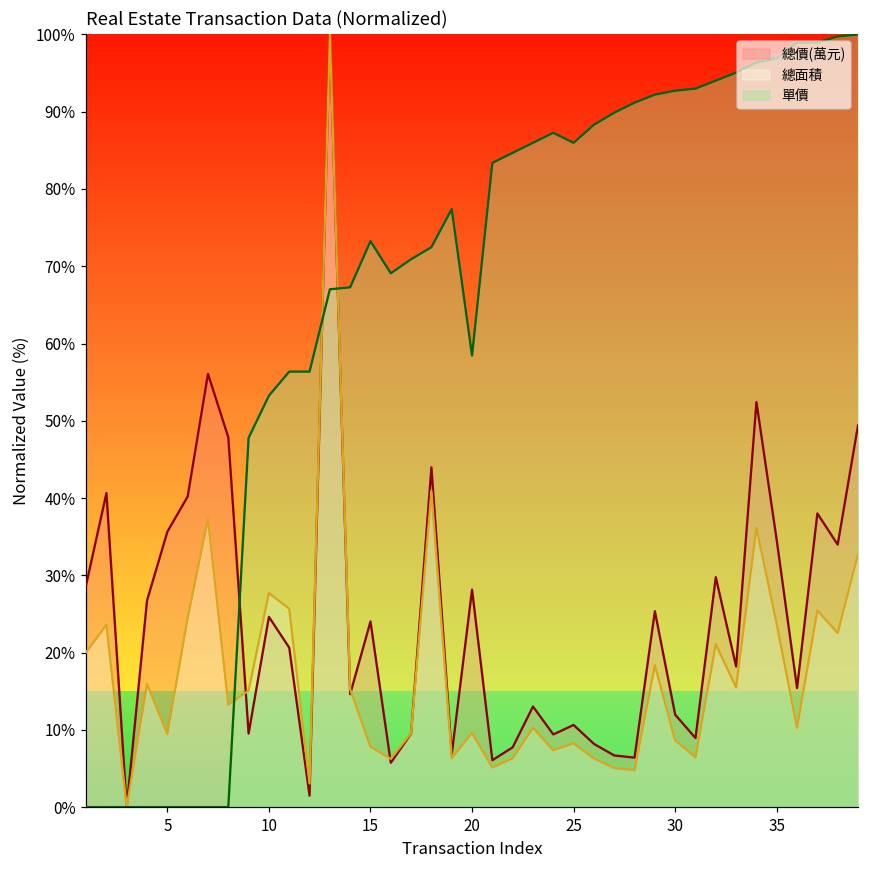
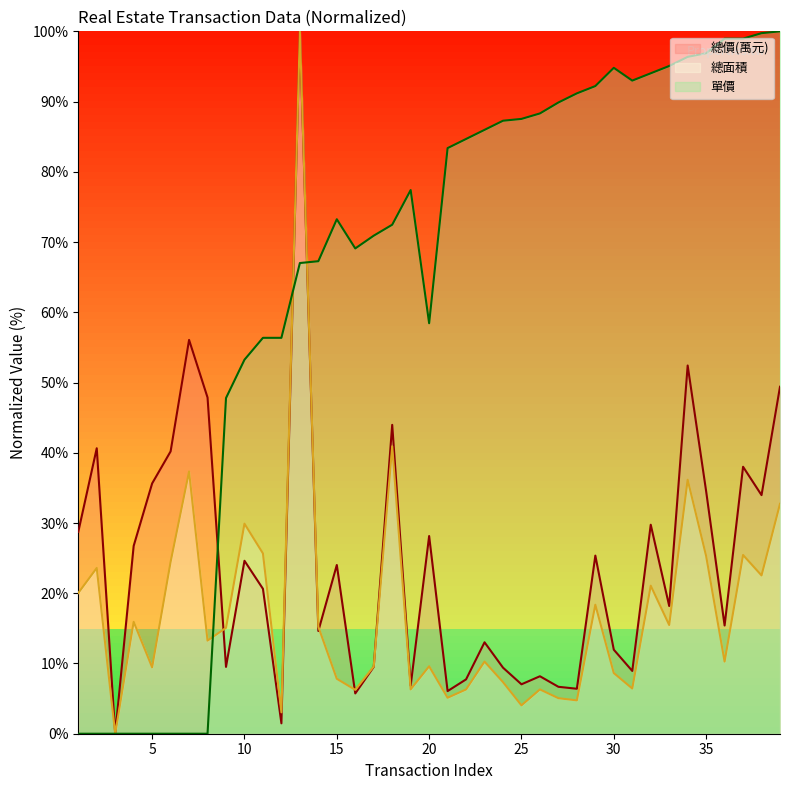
總面積, 10: 28% -> 30%
總價(萬元), 25: 11% -> 7%
總面積, 25: 8% -> 4%
單價, 25: 86% -> 88%
單價, 30: 93% -> 95%
總面積, 35: 24% -> 25%
